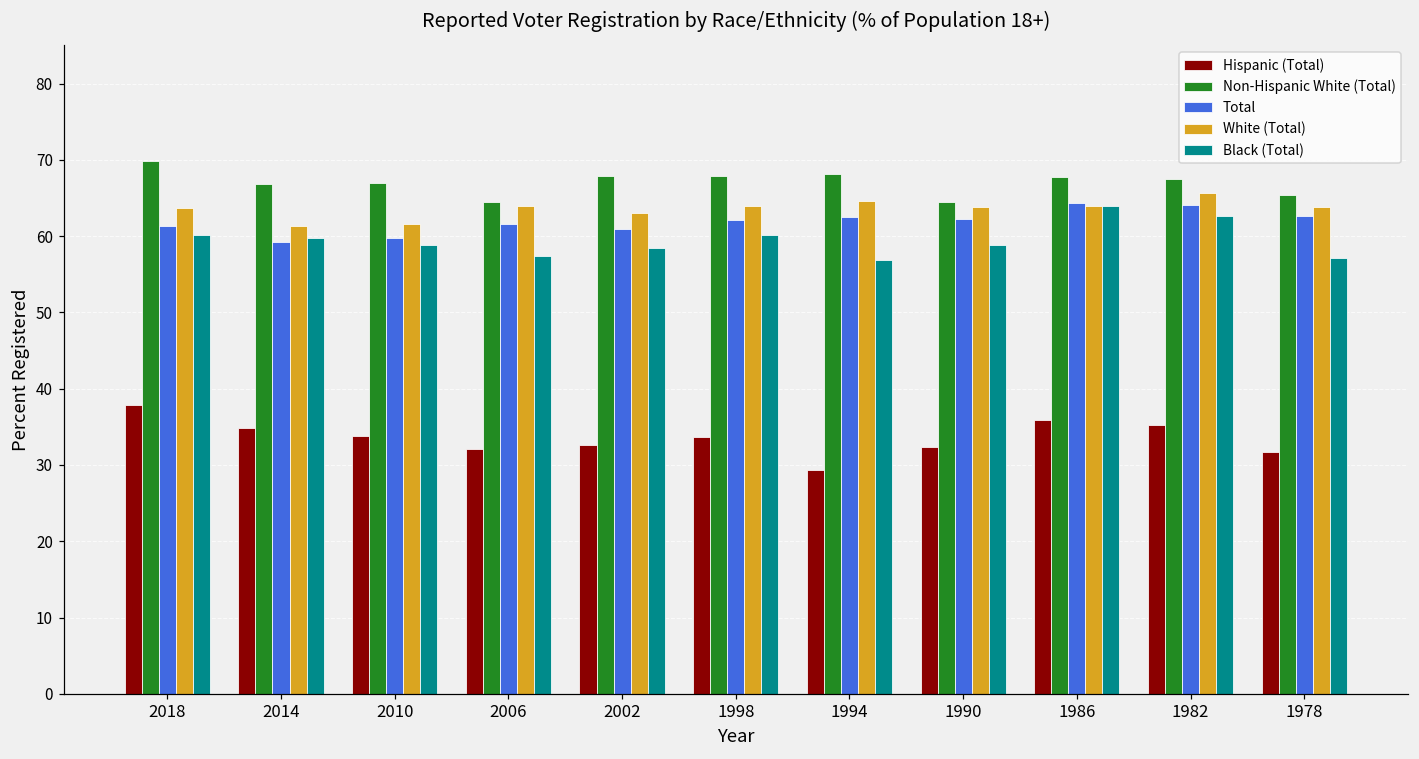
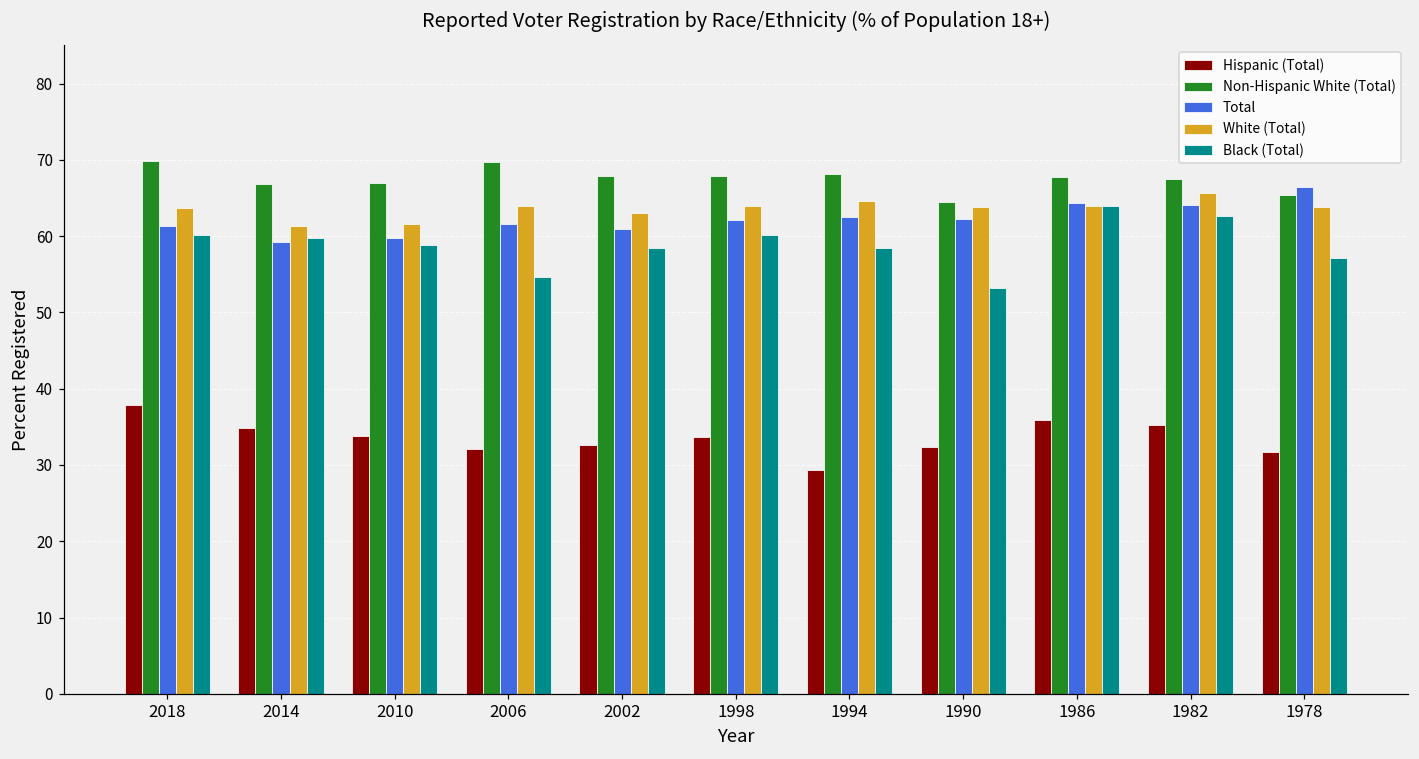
Non-Hispanic White (Total), 2006: 65 -> 70
Black (Total), 2006: 57 -> 55
Black (Total), 1994: 57 -> 59
Black (Total), 1990: 59 -> 53
Total, 1978: 63 -> 66
